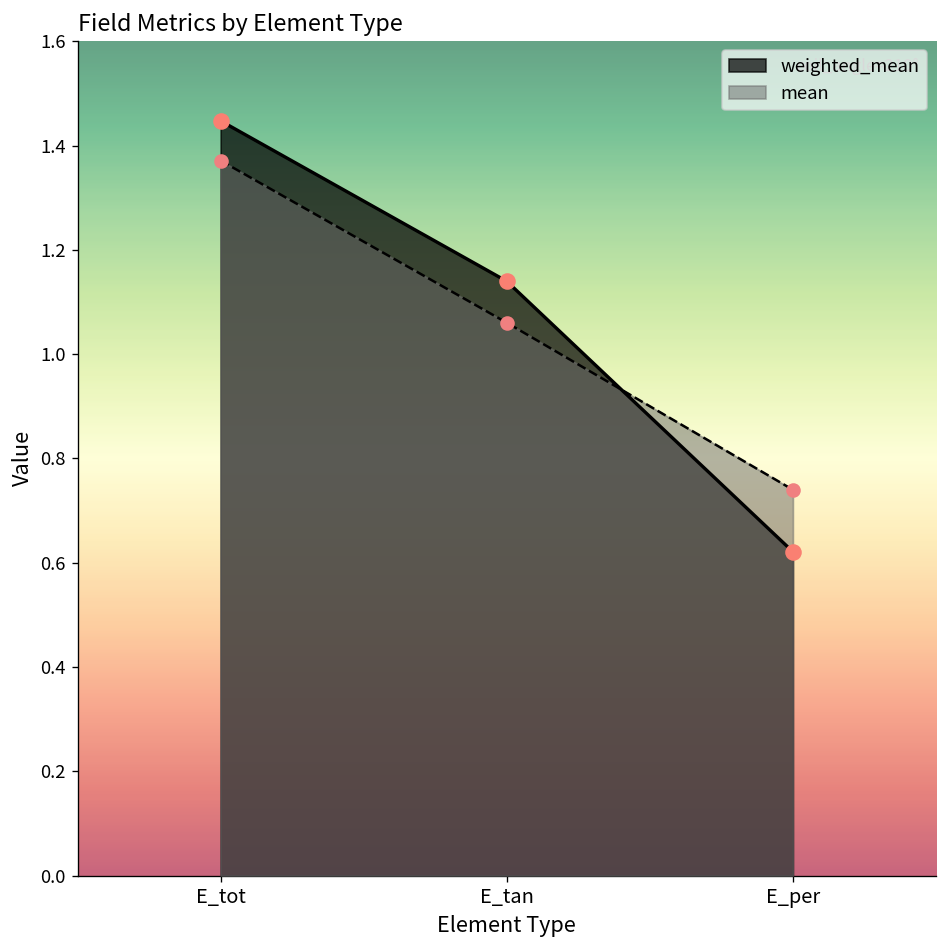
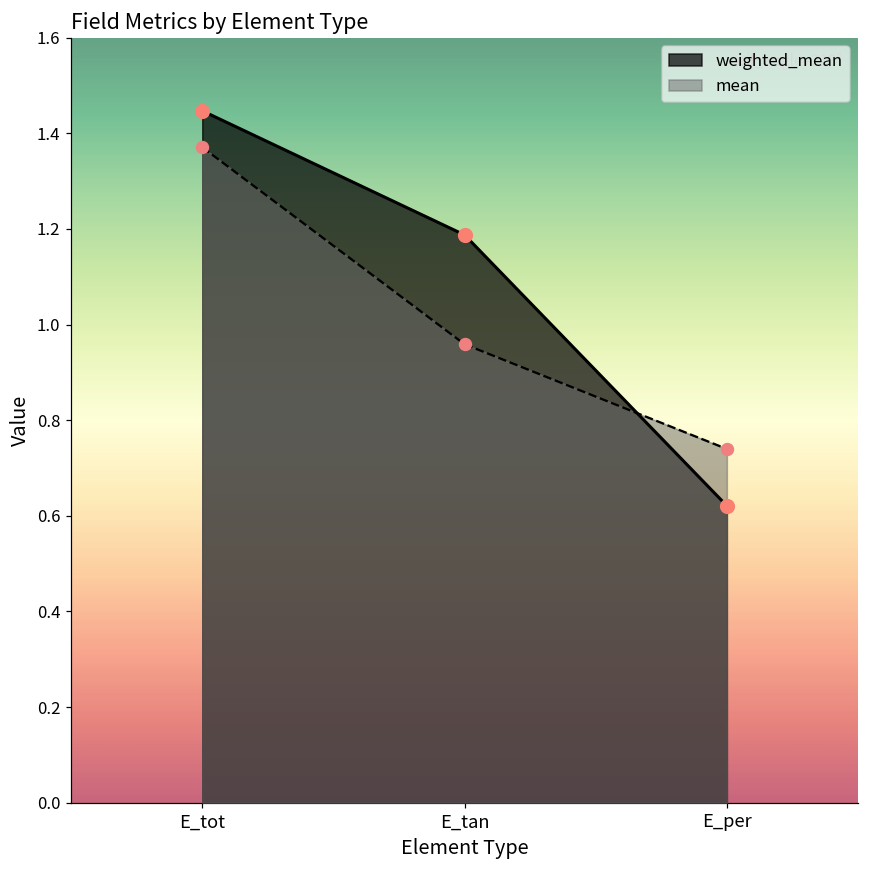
weighted_mean, E_tan: 1.14 -> 1.19
mean, E_tan: 1.06 -> 0.96
